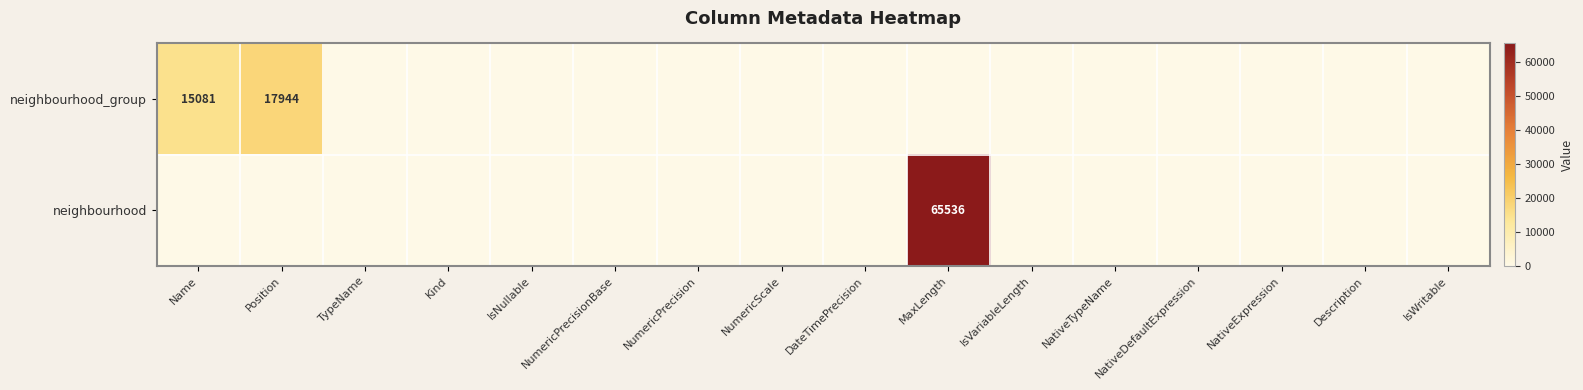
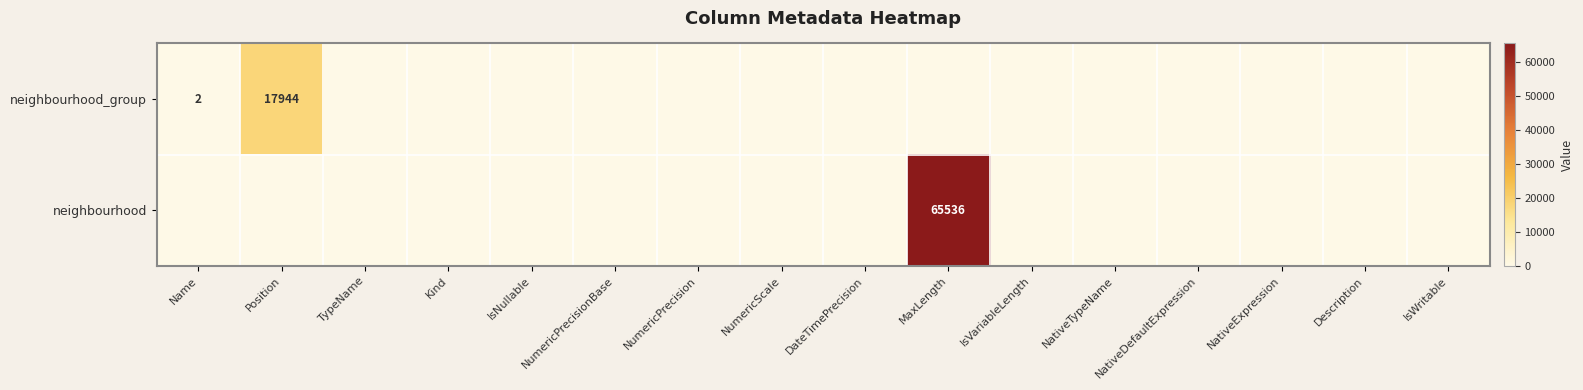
neighbourhood_group, Name: 15081 -> 2
